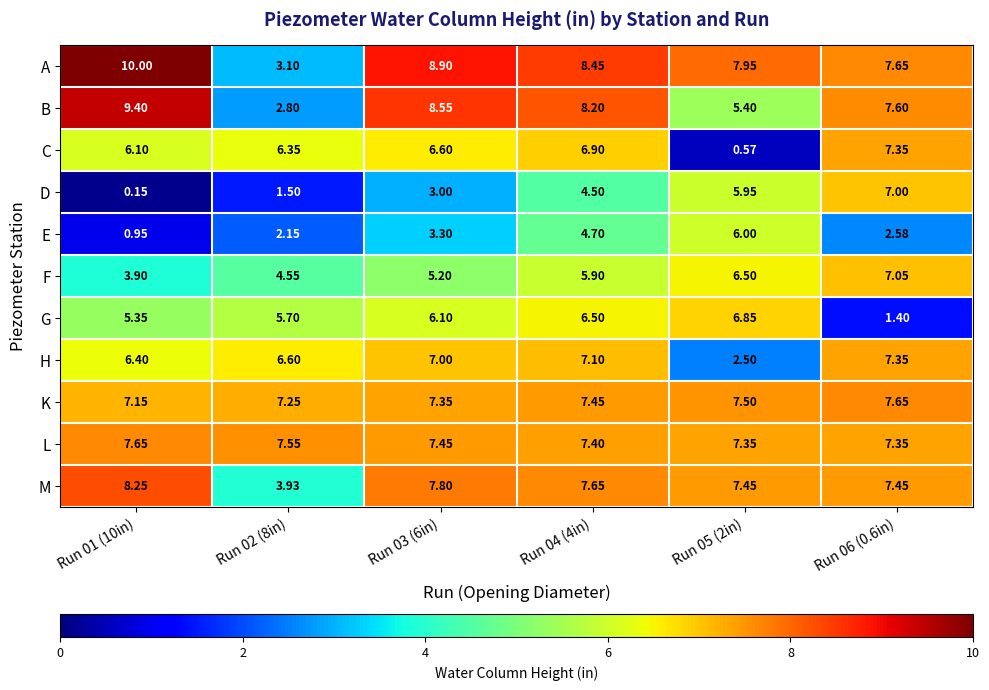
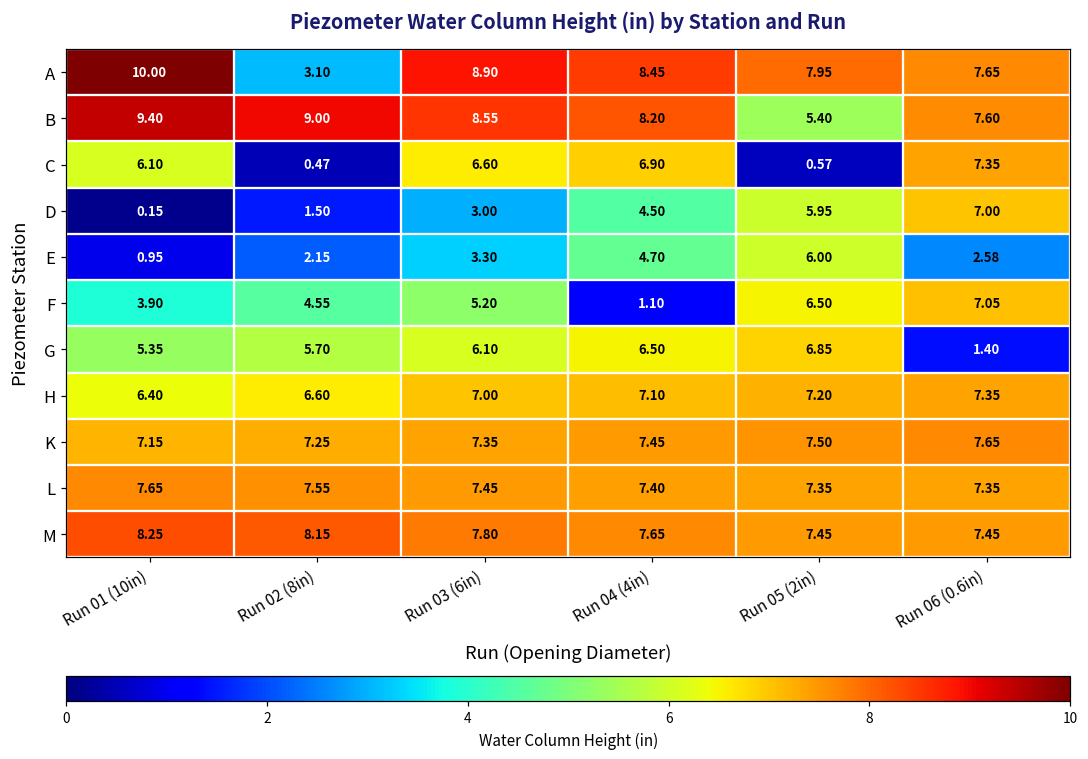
B, Run 02 (8in): 2.80 -> 9.00
C, Run 02 (8in): 6.35 -> 0.47
F, Run 04 (4in): 5.90 -> 1.10
H, Run 05 (2in): 2.50 -> 7.20
M, Run 02 (8in): 3.93 -> 8.15
